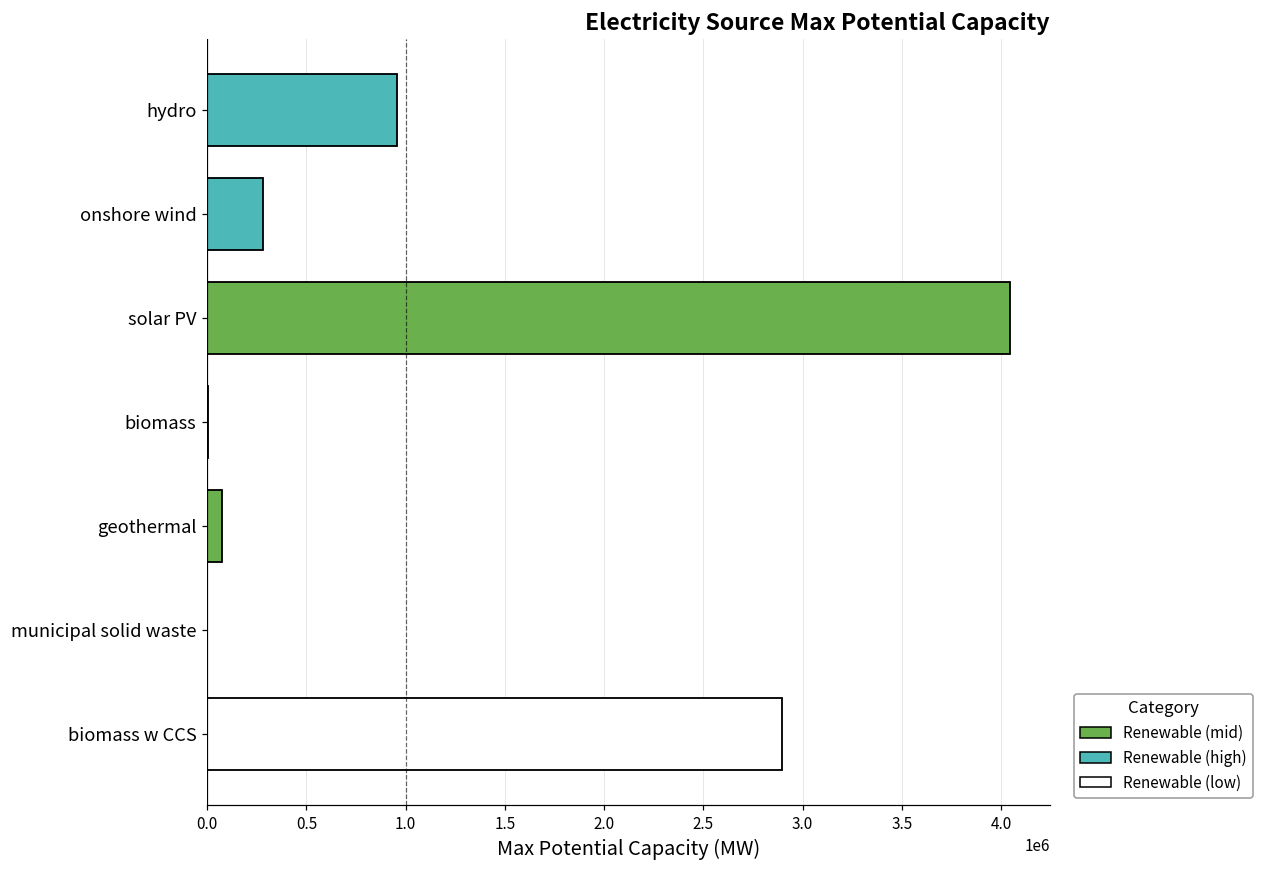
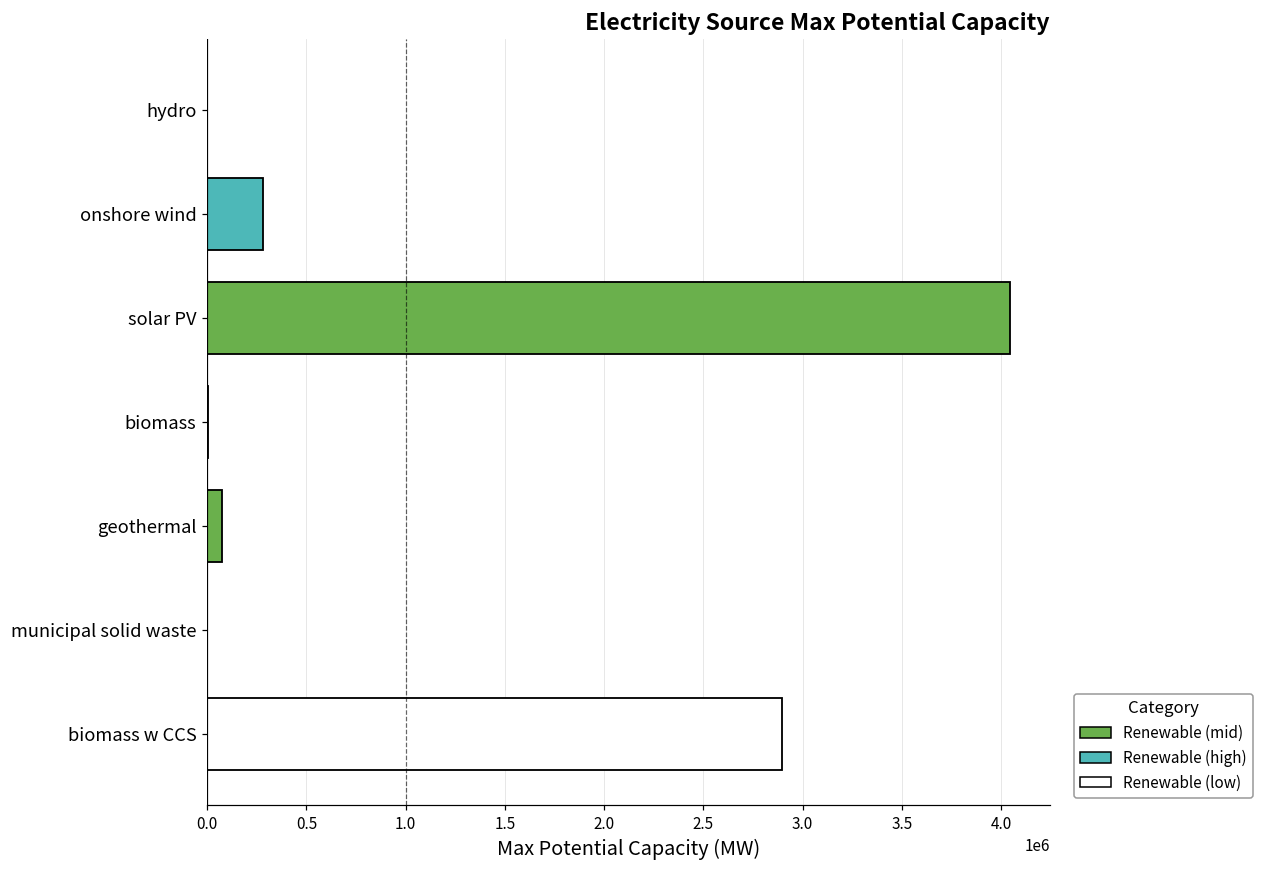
hydro: 960000 -> 0
